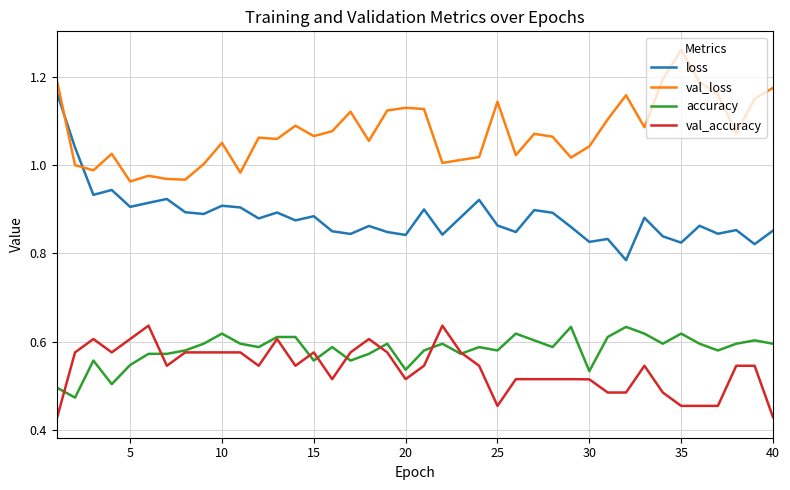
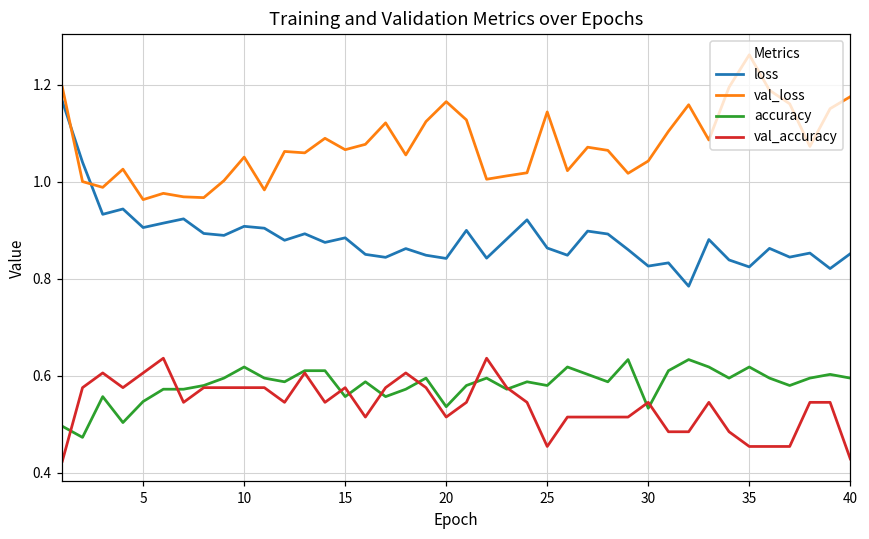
val_loss, 20: 1.13 -> 1.17
val_accuracy, 30: 0.51 -> 0.55
